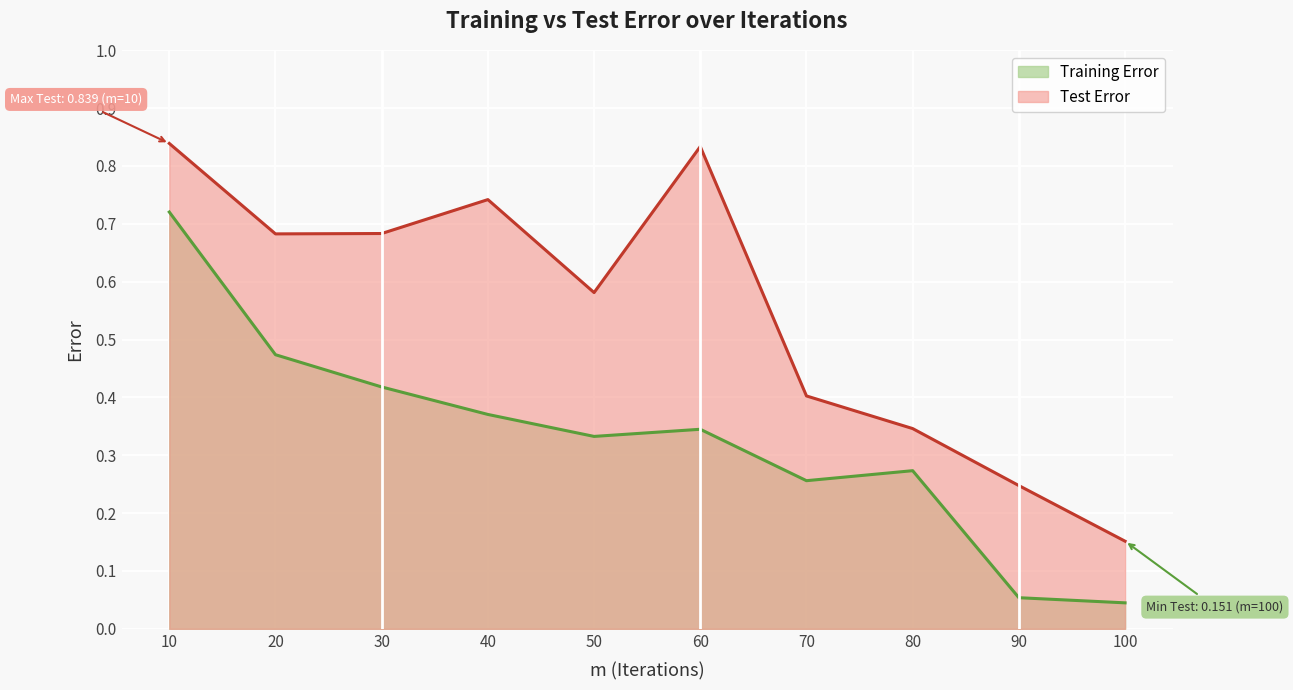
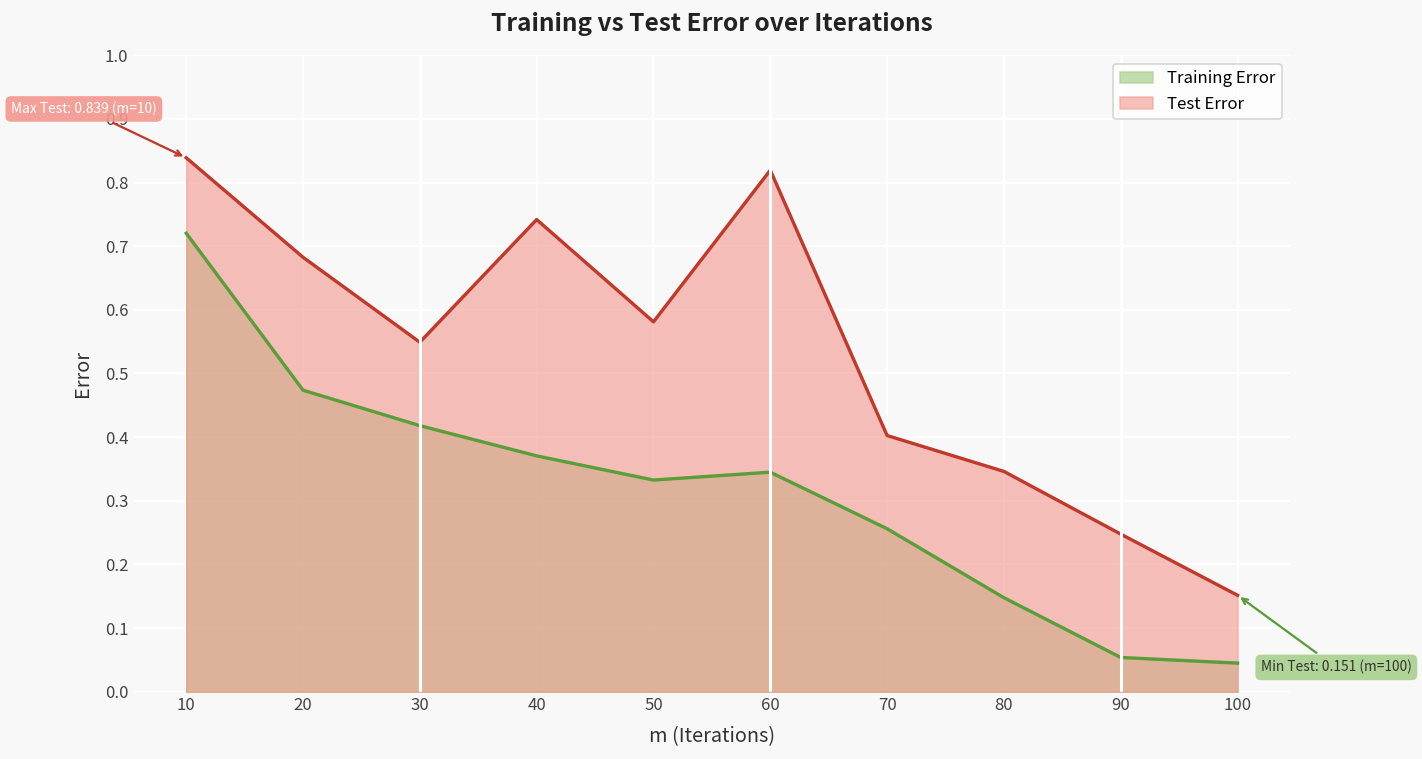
Test Error, 30: 0.68 -> 0.55
Test Error, 60: 0.83 -> 0.82
Training Error, 80: 0.27 -> 0.15
